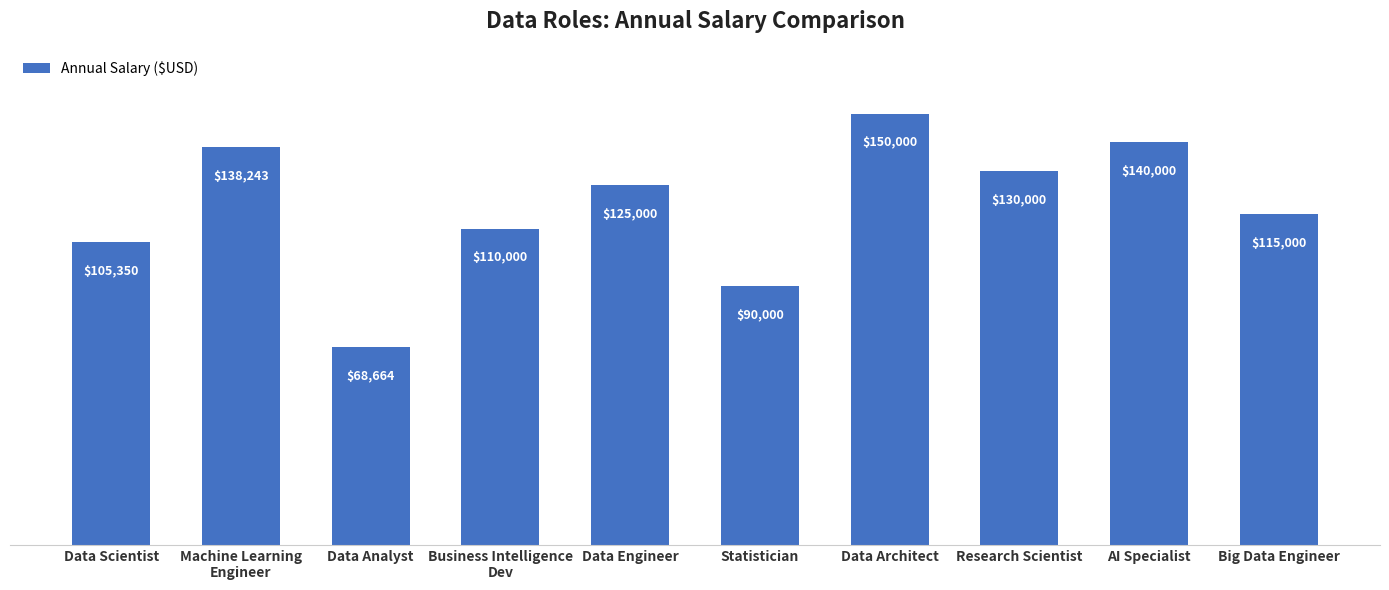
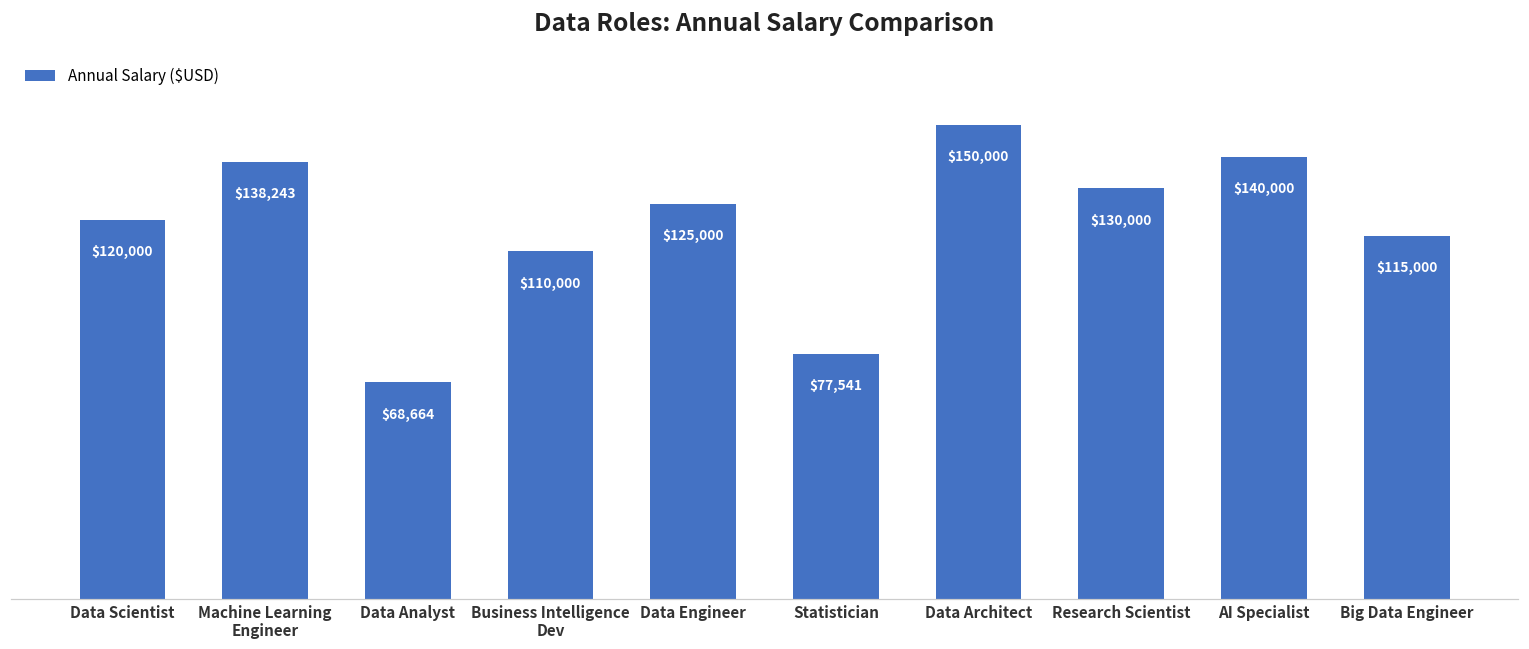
Data Scientist: $105,350 -> $120,000
Statistician: $90,000 -> $77,541
